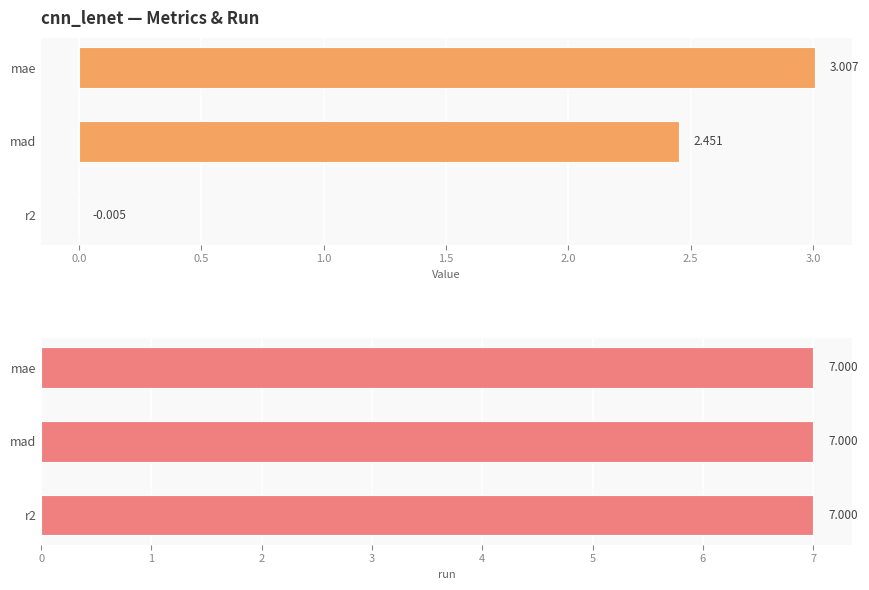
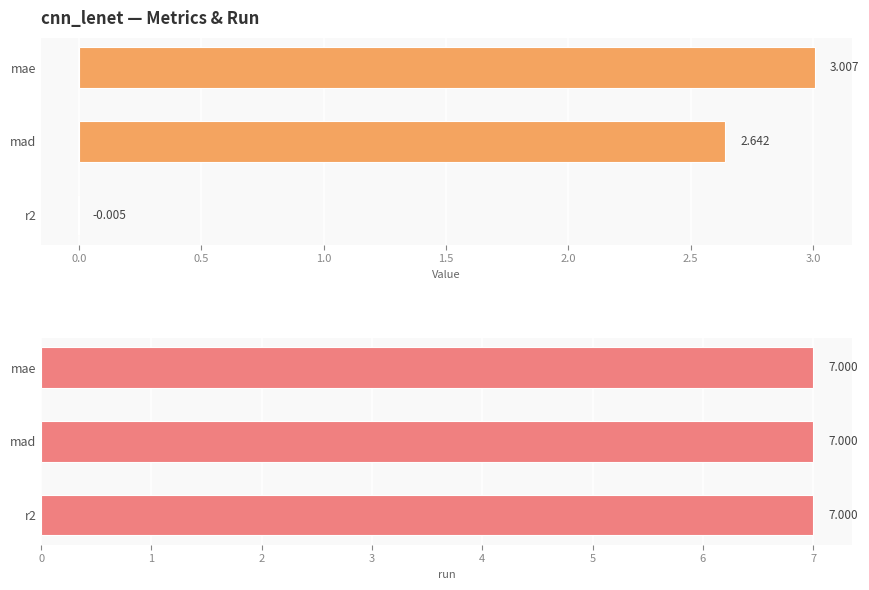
cnn_lenet — Metrics & Run, mad: 2.451 -> 2.642
